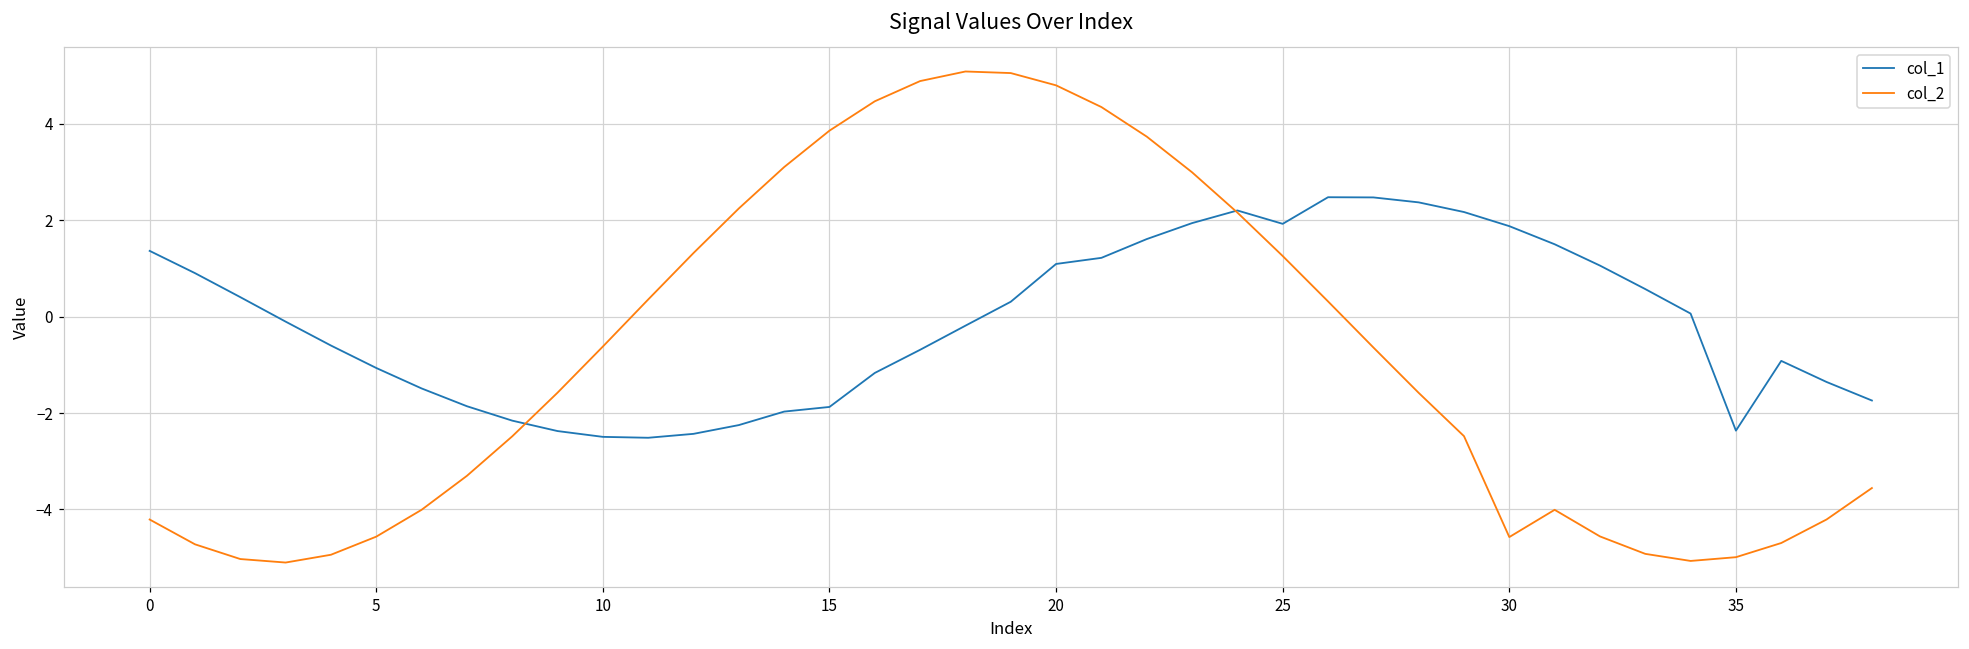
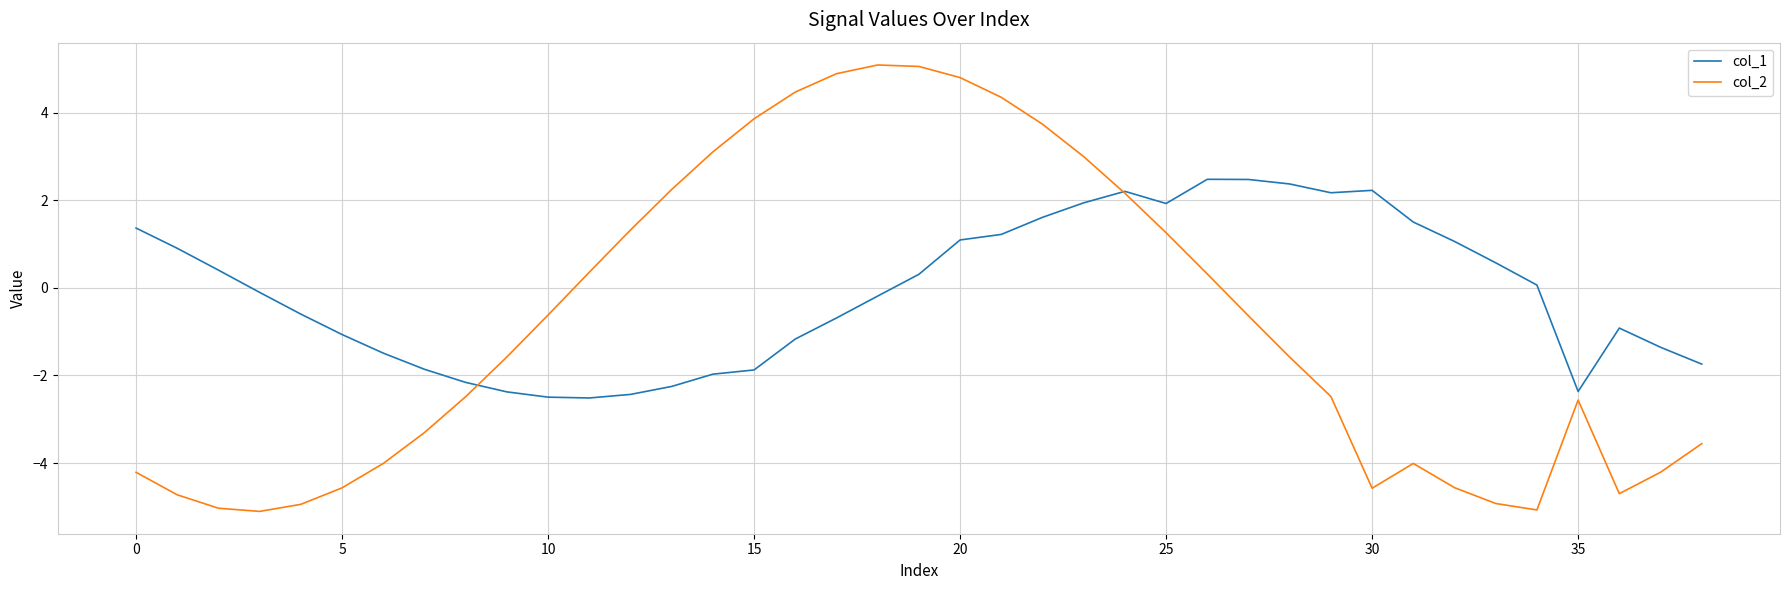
col_1, 30: 1.9 -> 2.2
col_2, 35: -5.0 -> -2.6
